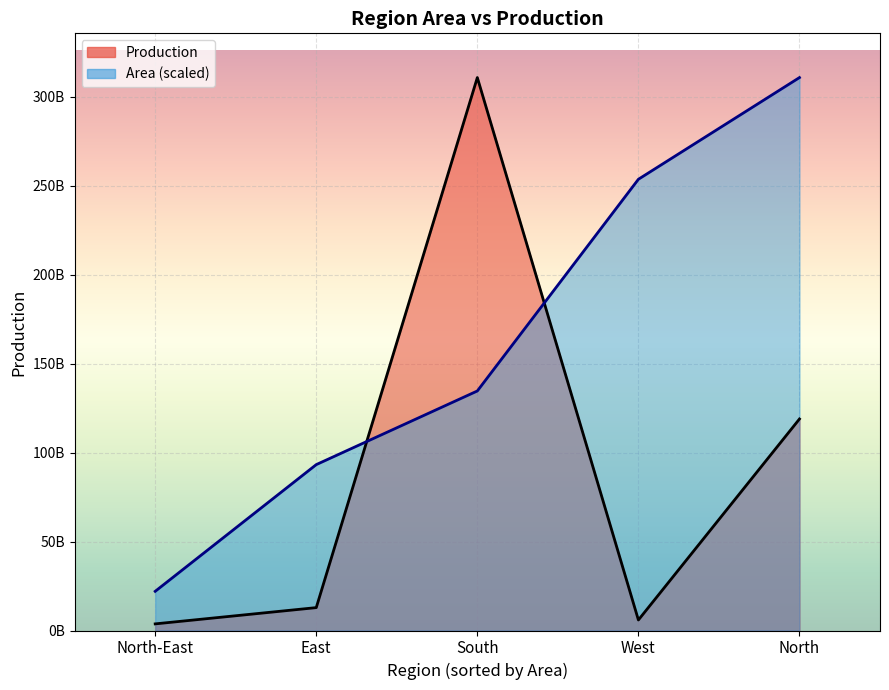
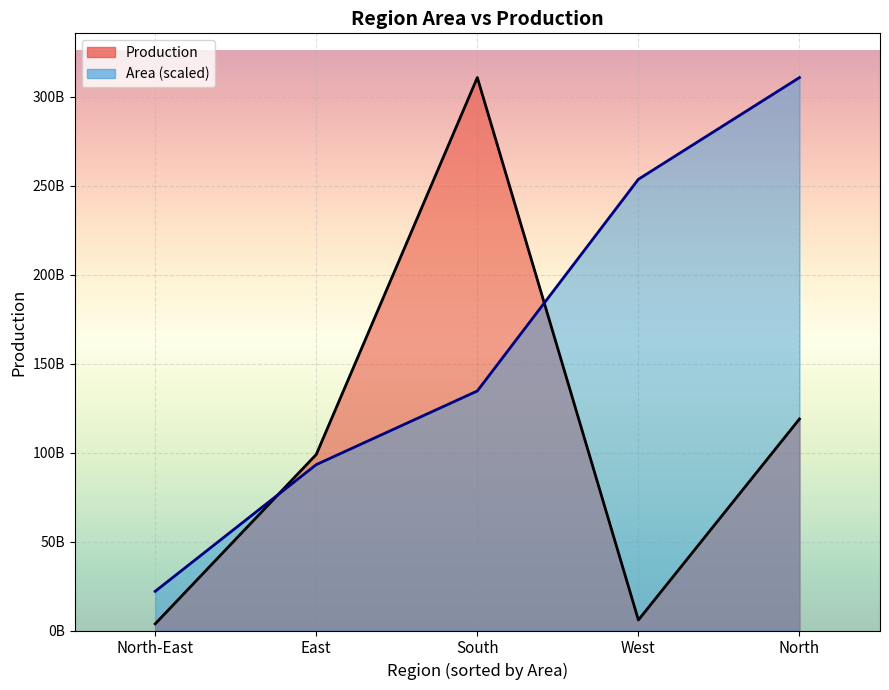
Production, East: 13000000000 -> 99000000000
